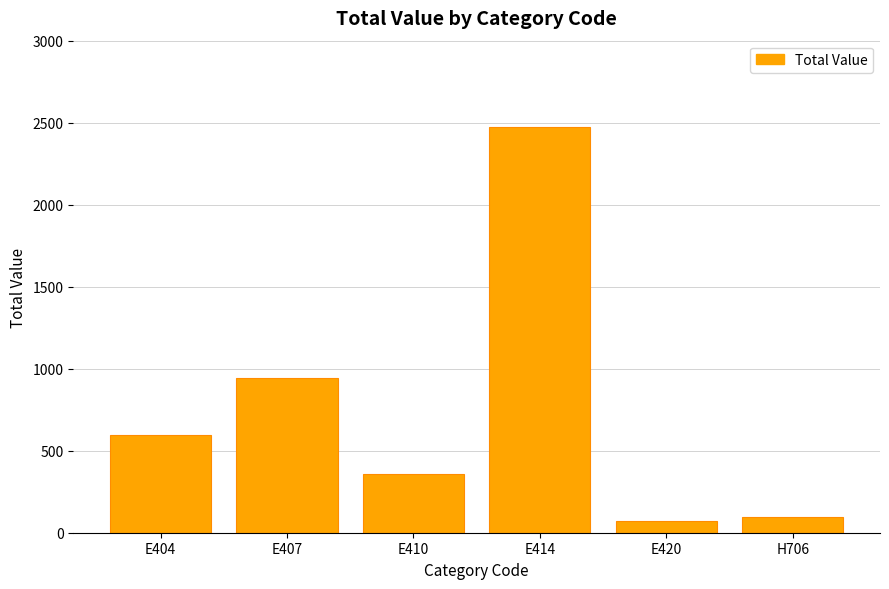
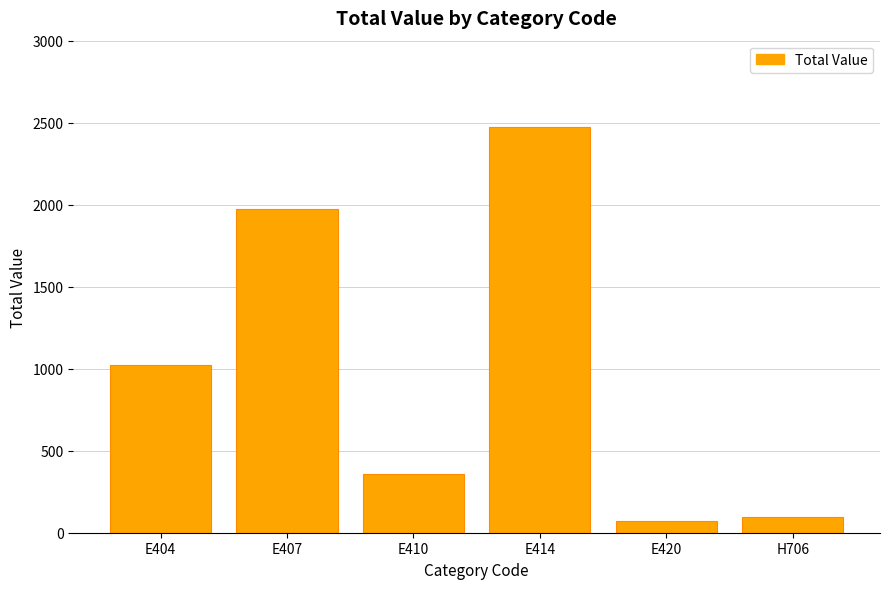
E404: 600 -> 1030
E407: 950 -> 1970
